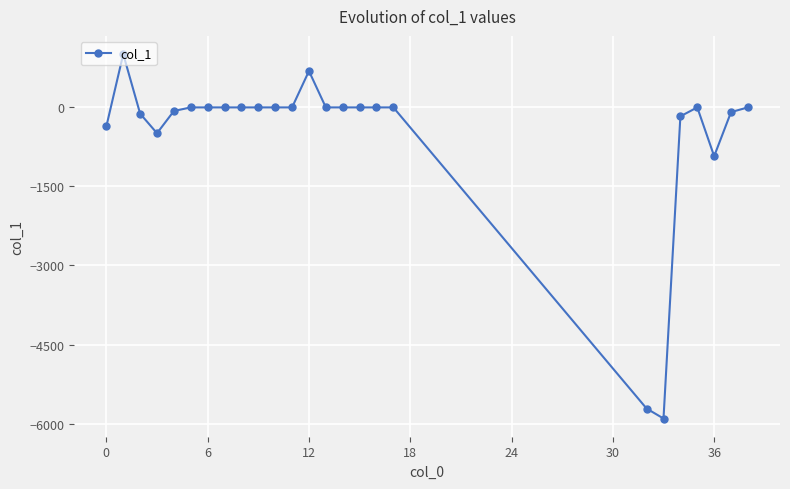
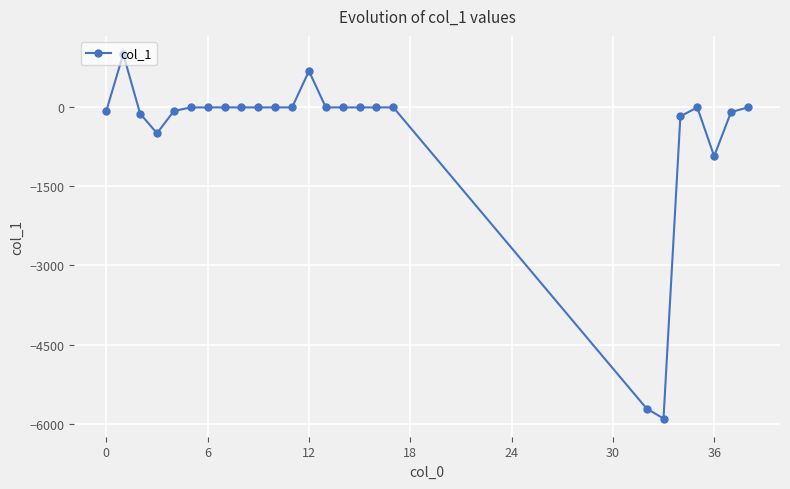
0: -400 -> -100
